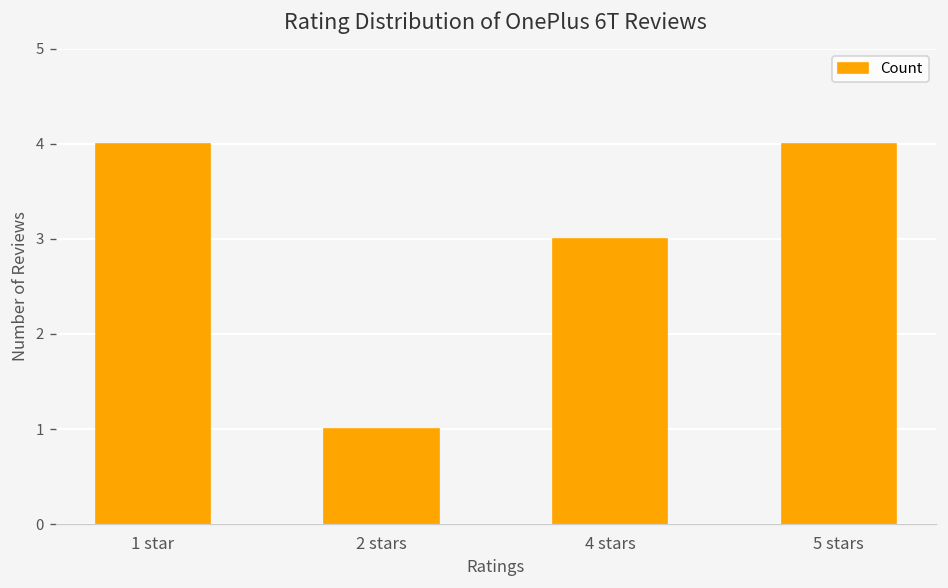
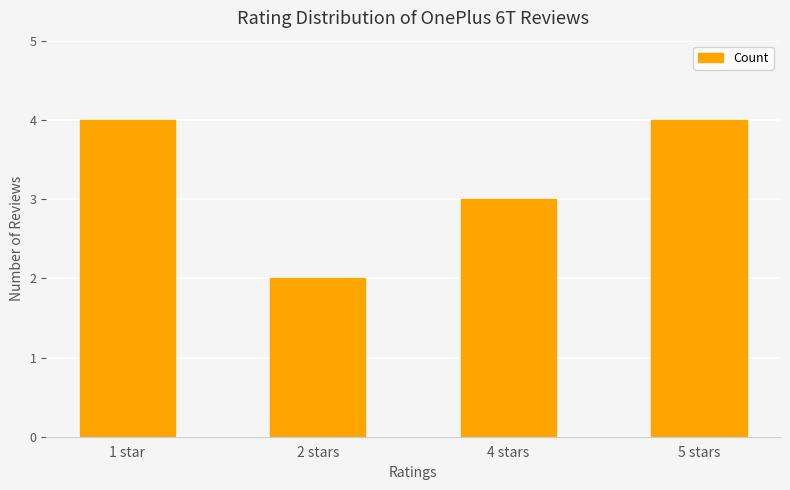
2 stars: 1 -> 2
